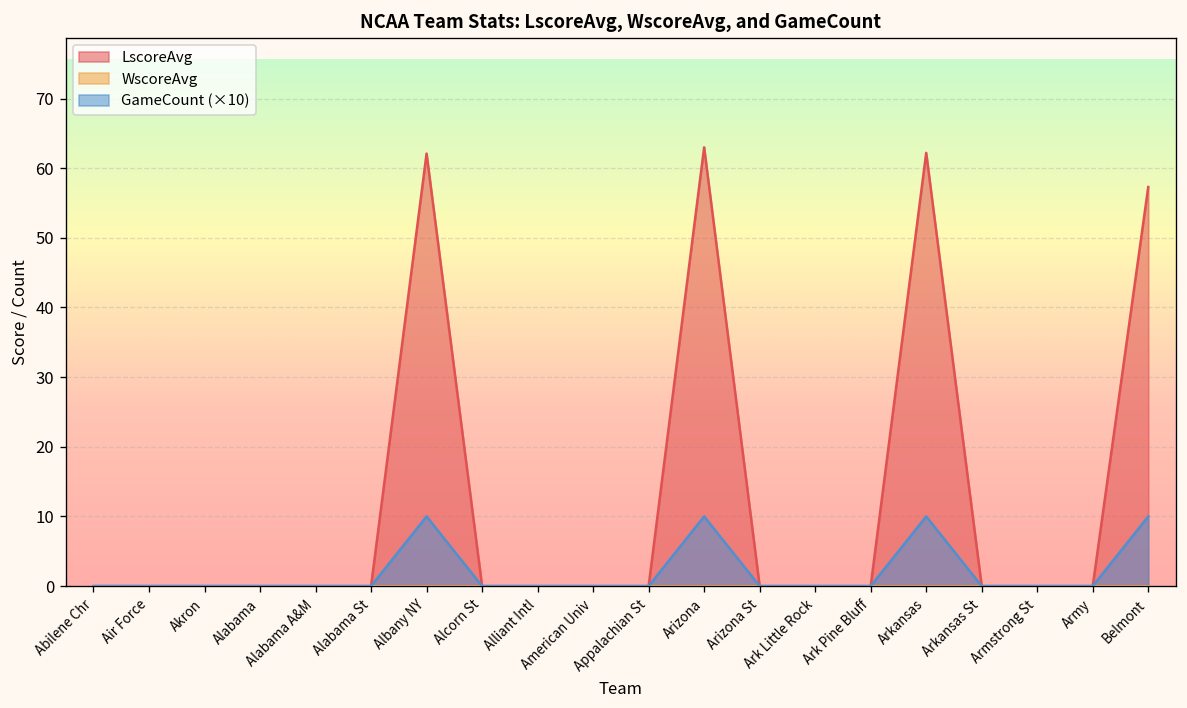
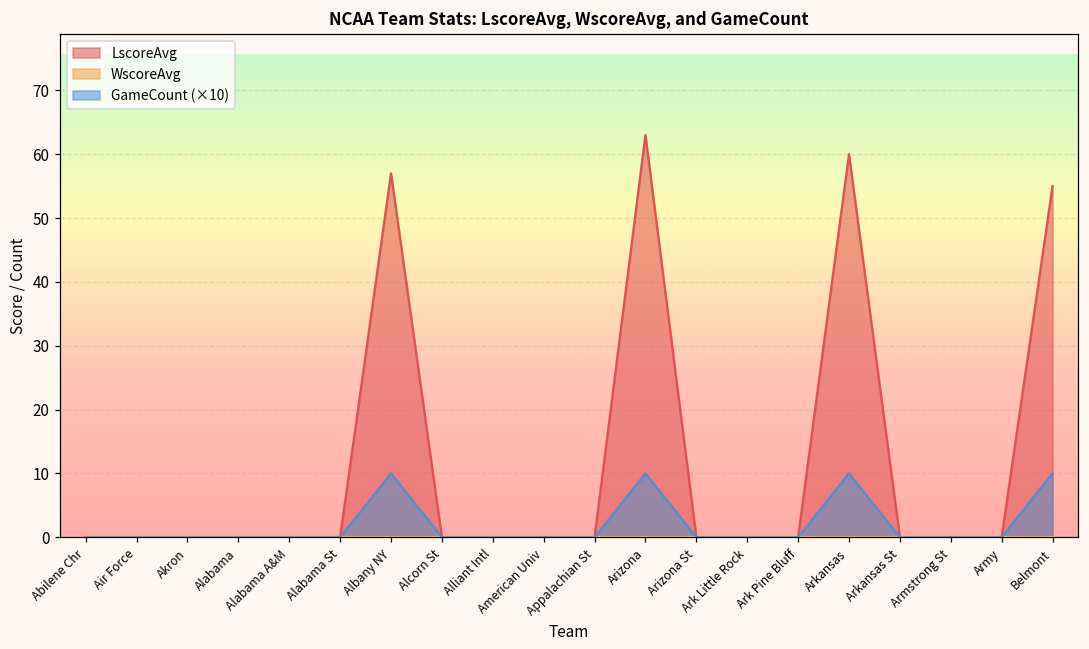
LscoreAvg, Albany NY: 62 -> 57
LscoreAvg, Arkansas: 62 -> 60
LscoreAvg, Belmont: 57 -> 55
